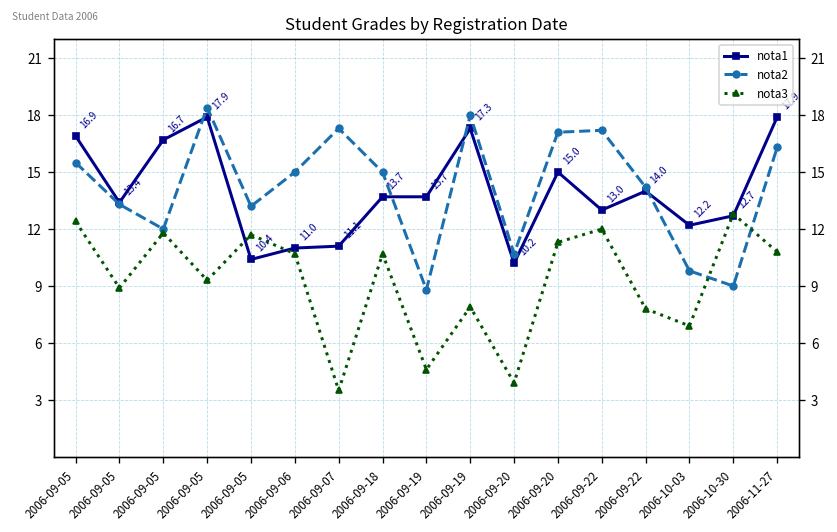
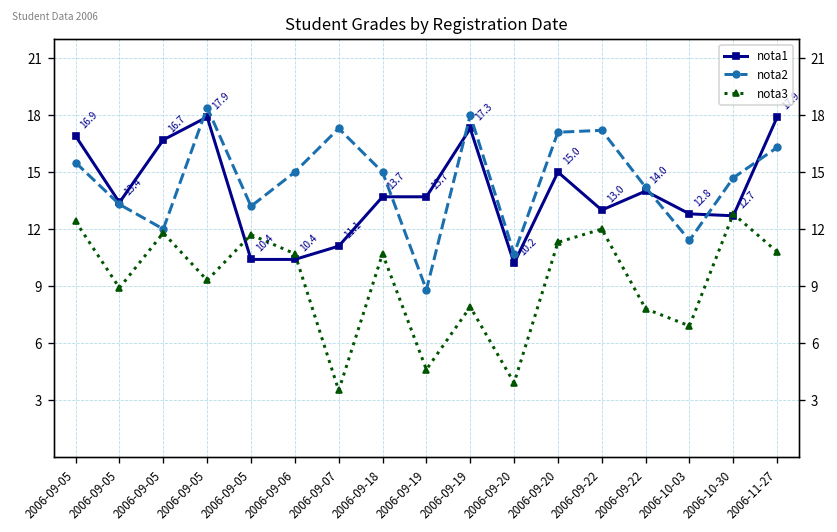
nota1, 2006-09-06: 11.0 -> 10.4
nota1, 2006-10-03: 12.2 -> 12.8
nota2, 2006-10-03: 9.8 -> 11.4
nota2, 2006-10-30: 9.0 -> 14.7
